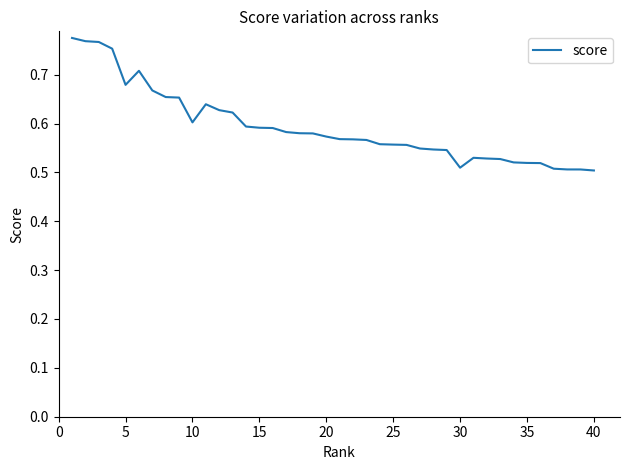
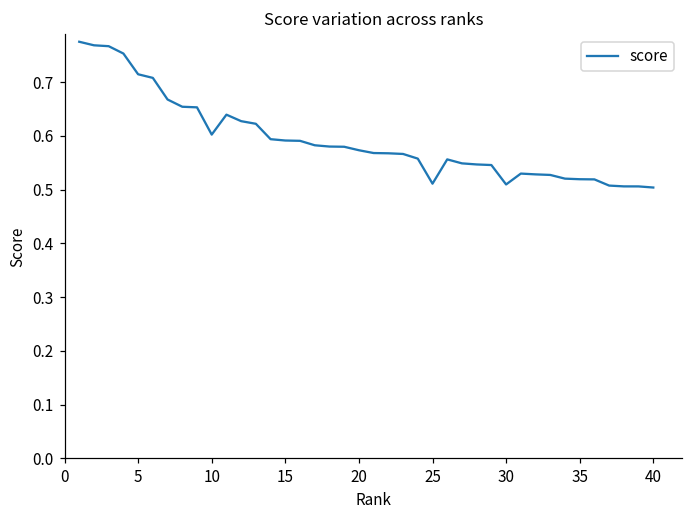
5: 0.68 -> 0.71
25: 0.56 -> 0.51
